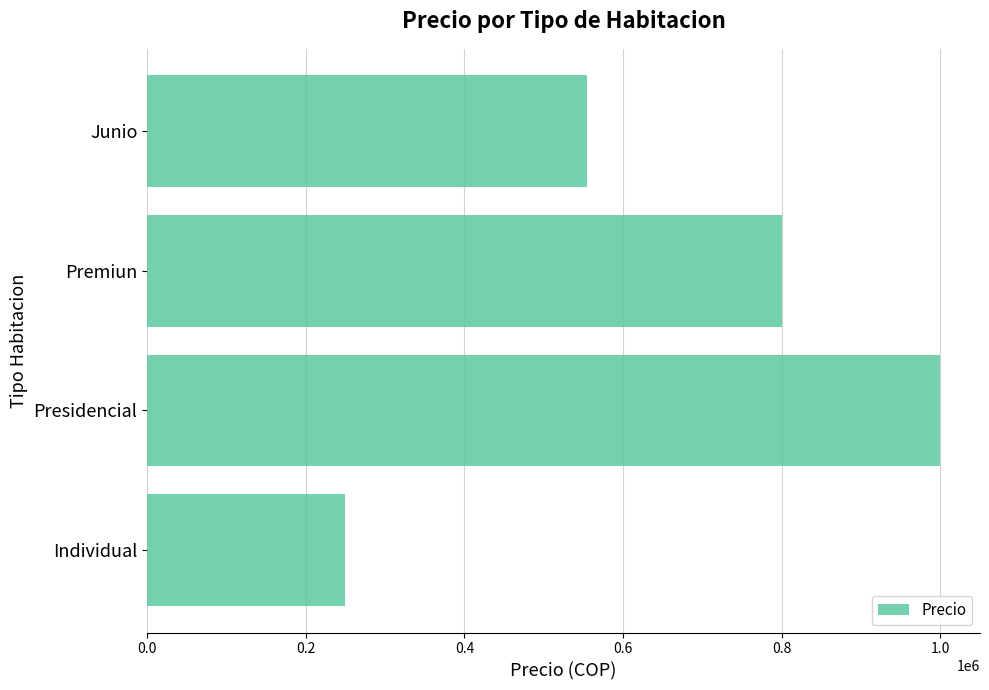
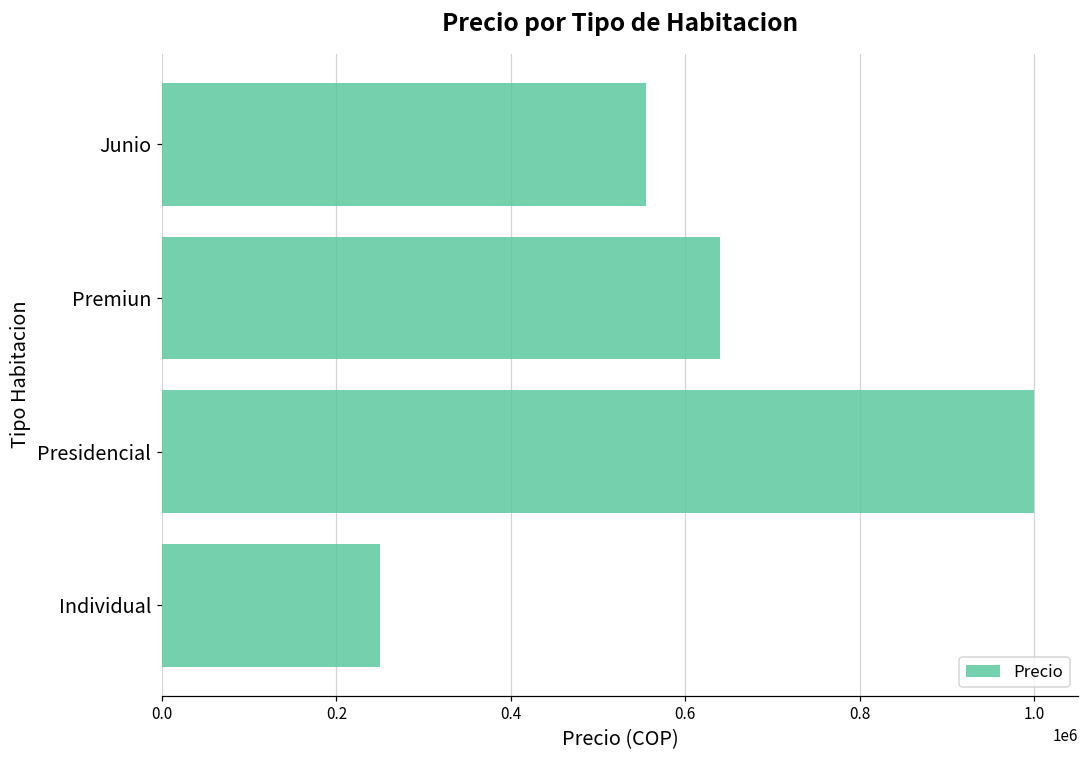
Premiun: 800000 -> 640000
